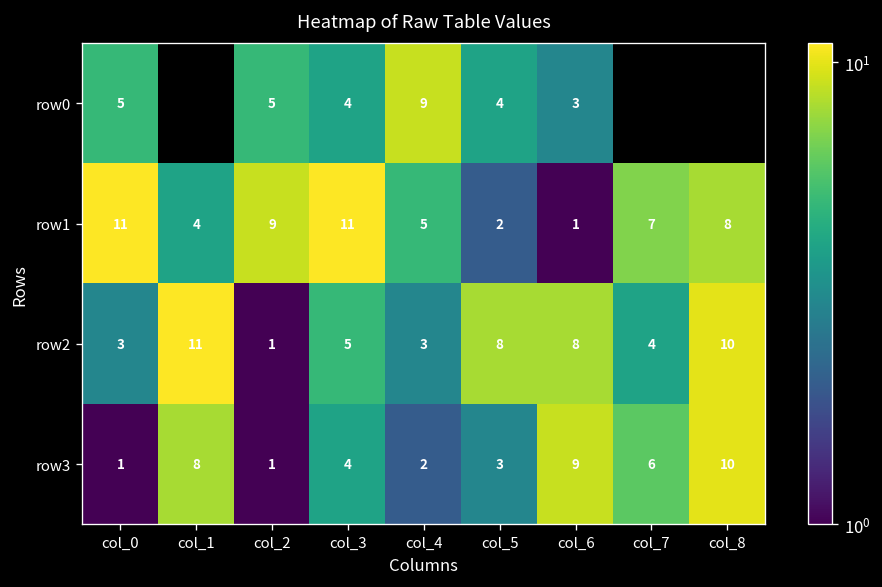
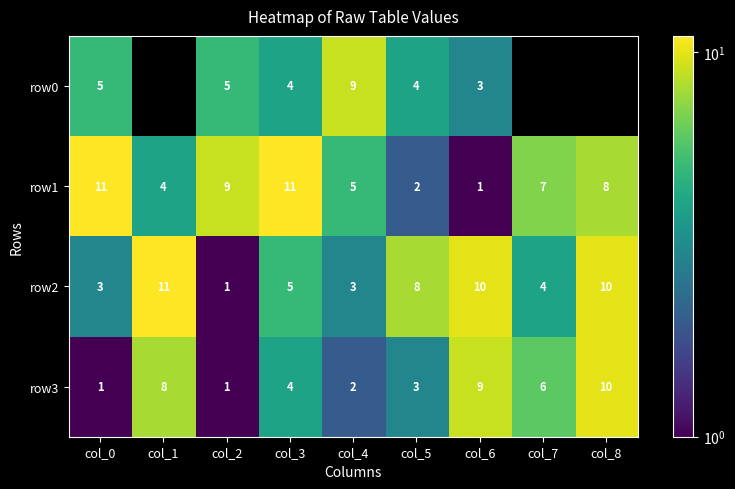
row2, col_6: 8 -> 10
